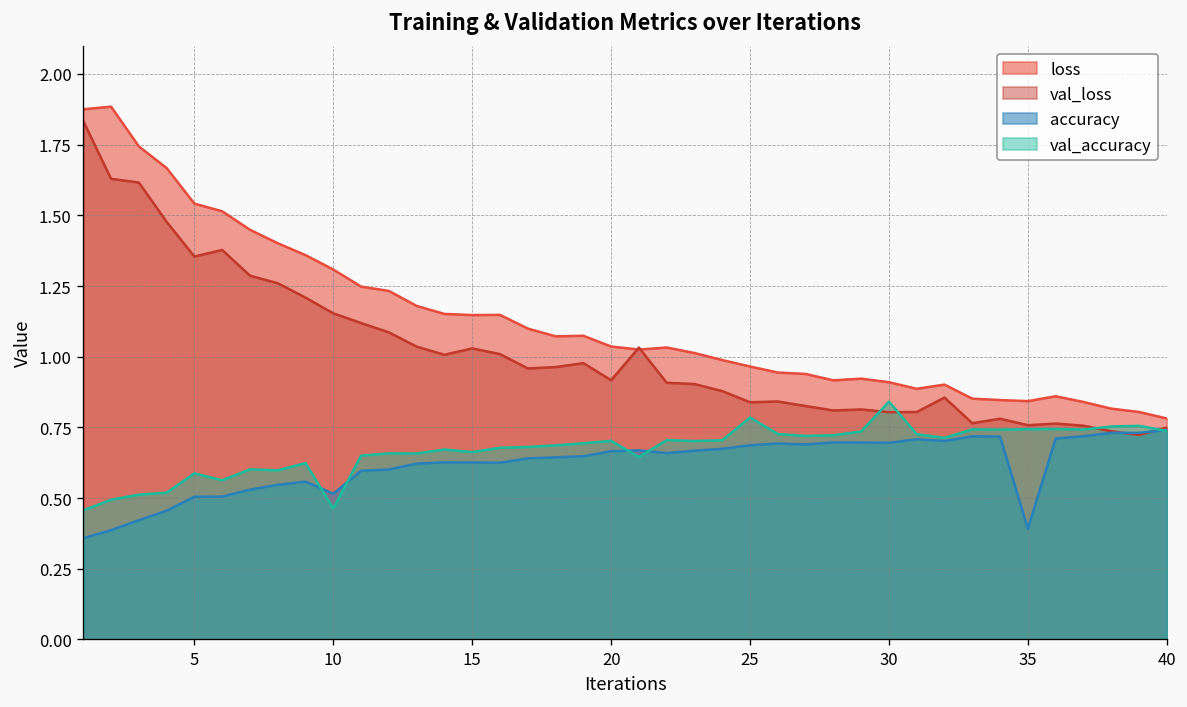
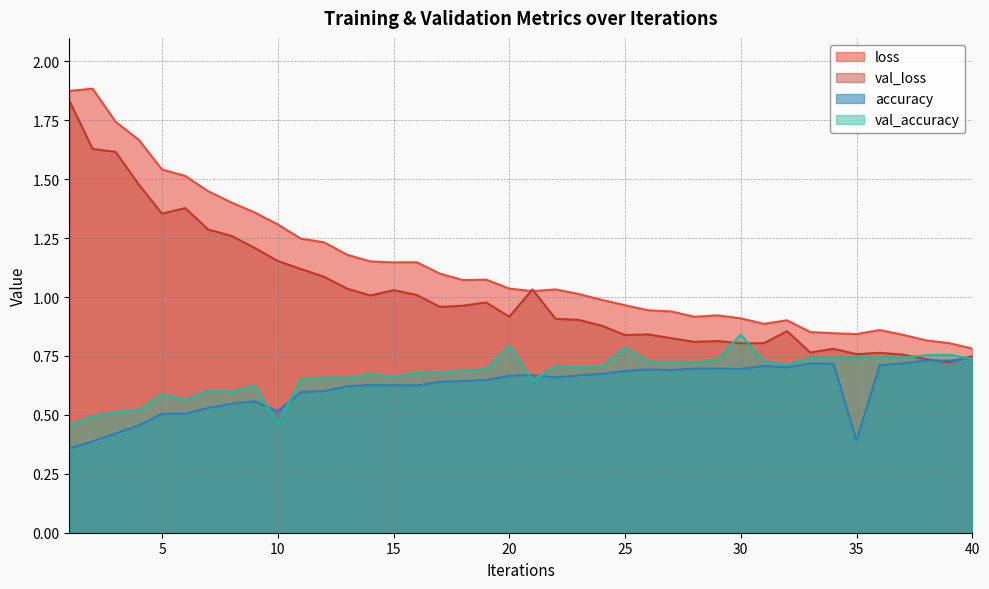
val_accuracy, 20: 0.70 -> 0.79
